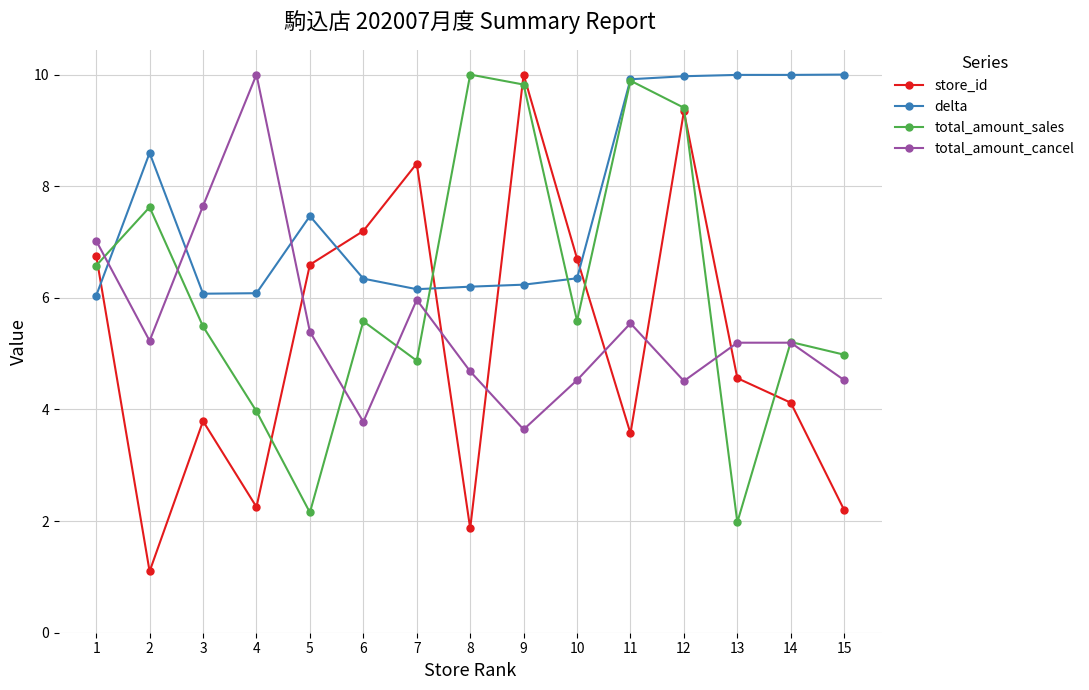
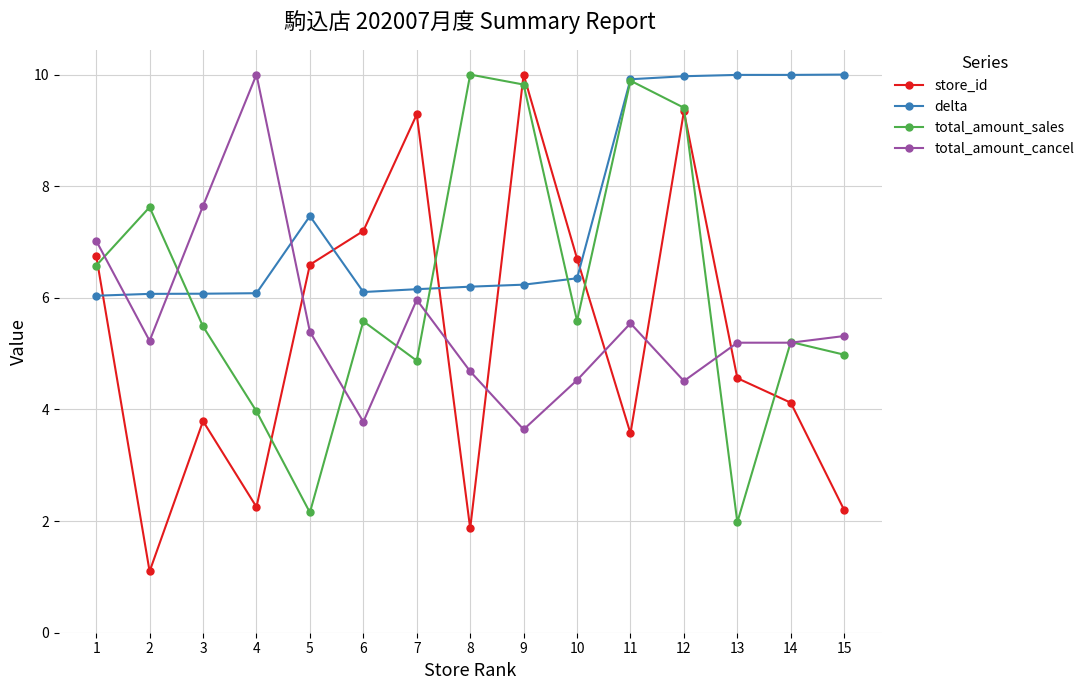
delta, 2: 8.6 -> 6.1
delta, 6: 6.3 -> 6.1
store_id, 7: 8.4 -> 9.3
total_amount_cancel, 15: 4.5 -> 5.3
